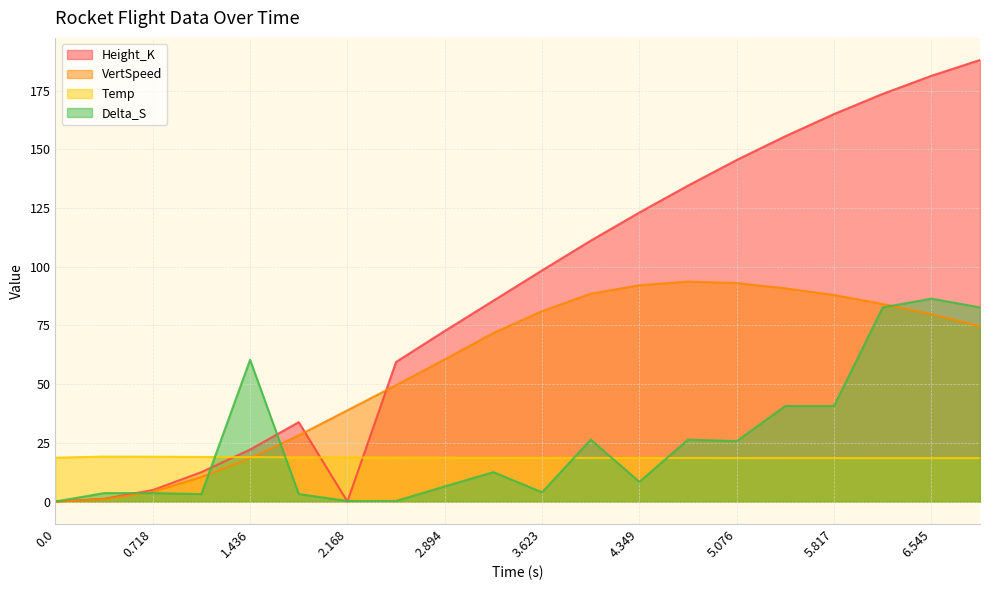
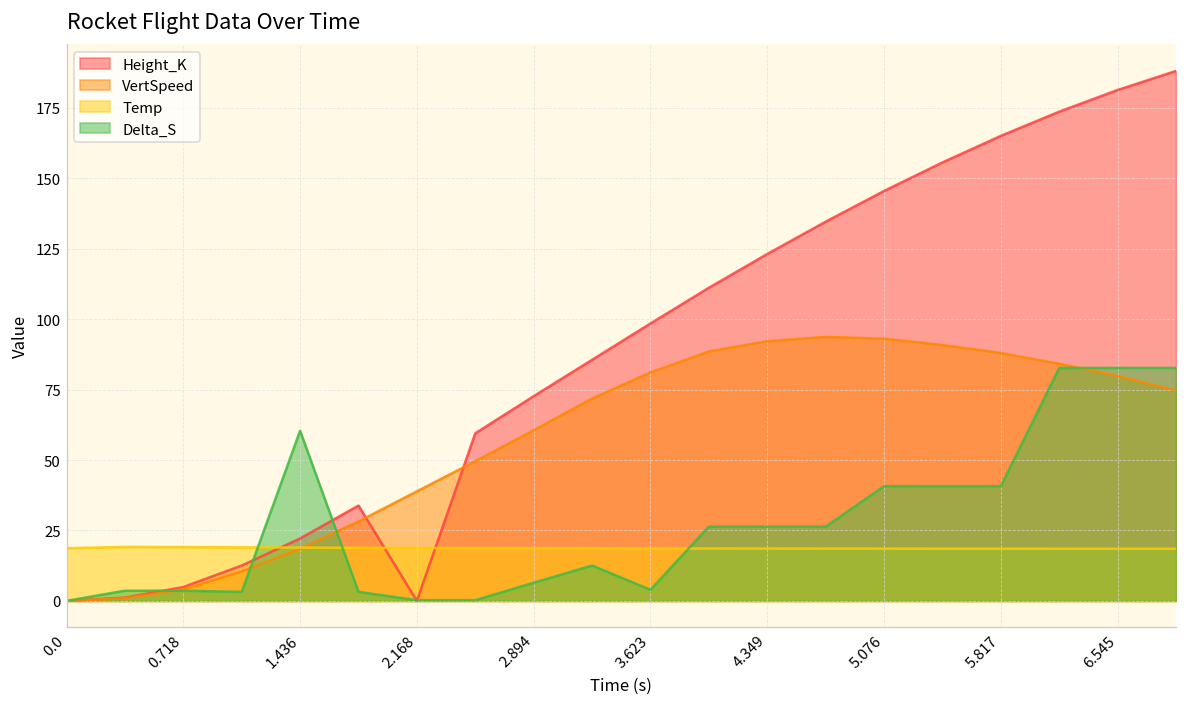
Delta_S, 4.349: 8 -> 26
Delta_S, 5.076: 26 -> 41
Delta_S, 6.545: 86 -> 83
